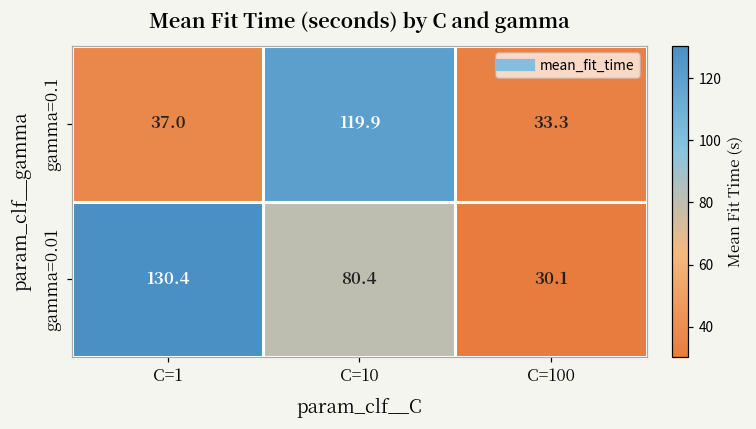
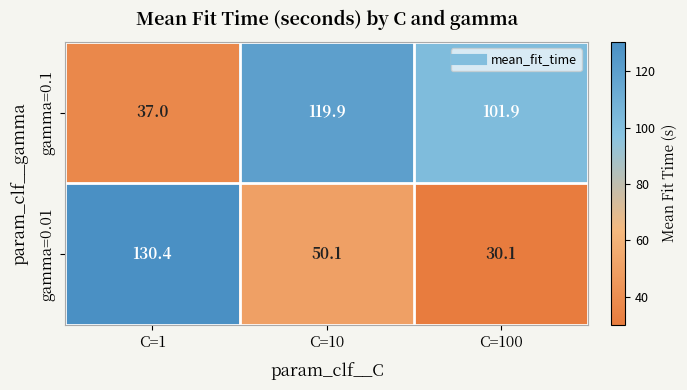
gamma=0.1, C=100: 33.3 -> 101.9
gamma=0.01, C=10: 80.4 -> 50.1
